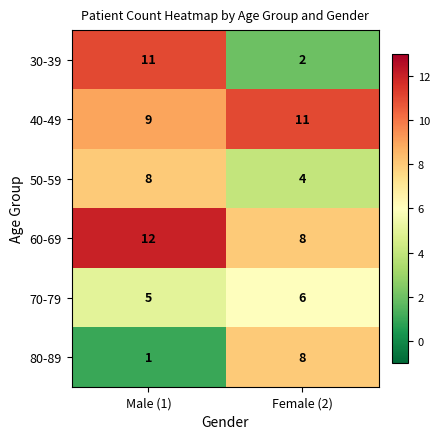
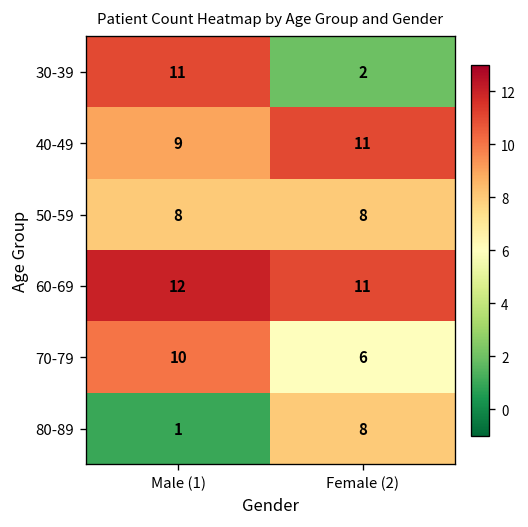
50-59, Female (2): 4 -> 8
60-69, Female (2): 8 -> 11
70-79, Male (1): 5 -> 10
